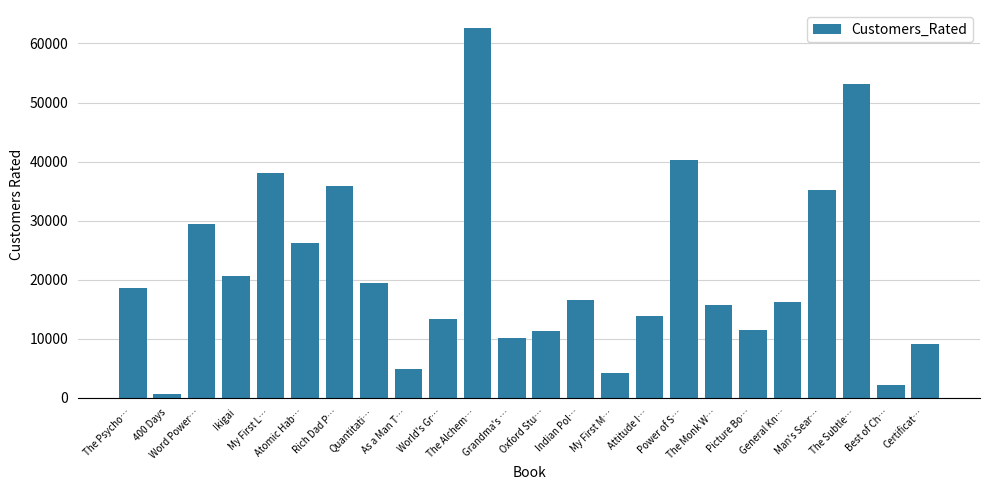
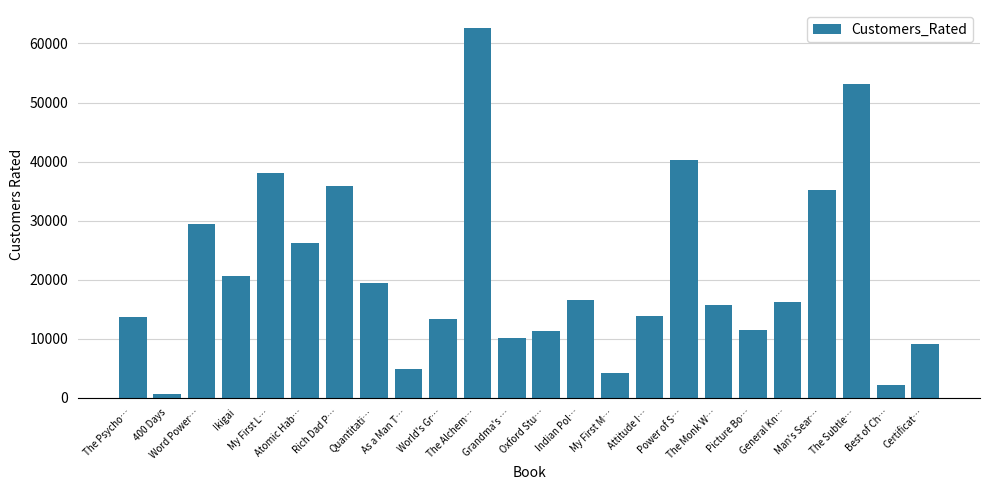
The Psycho…: 19000 -> 14000
